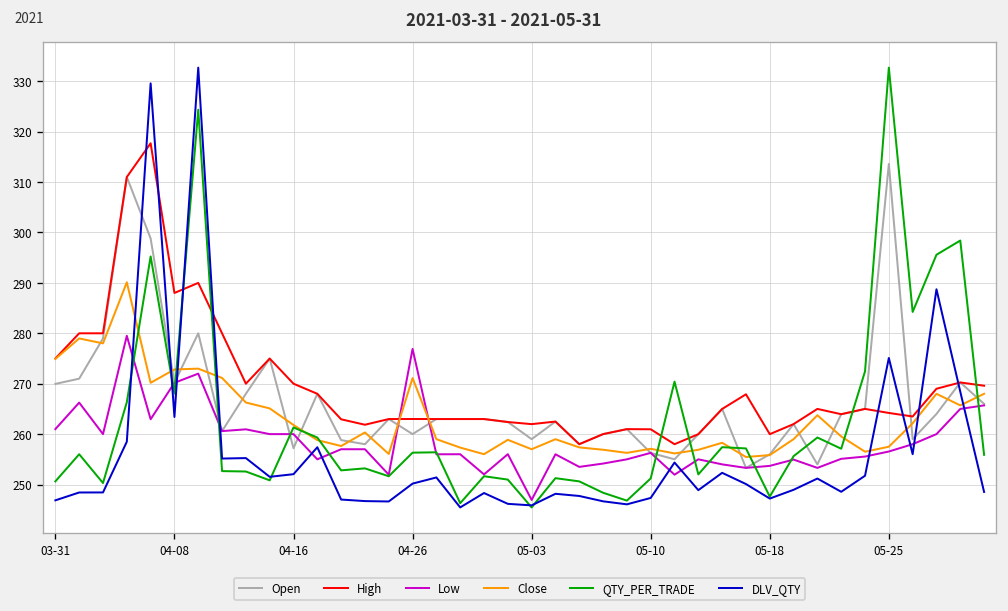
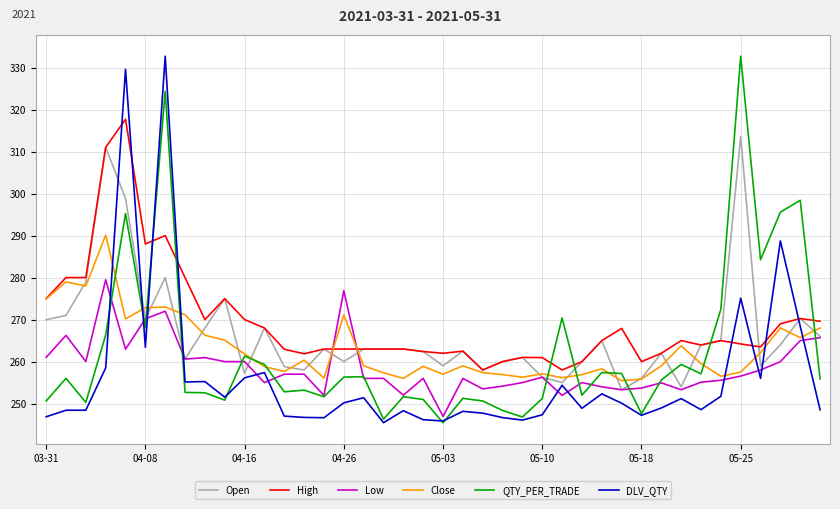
DLV_QTY, 04-16: 252 -> 256
